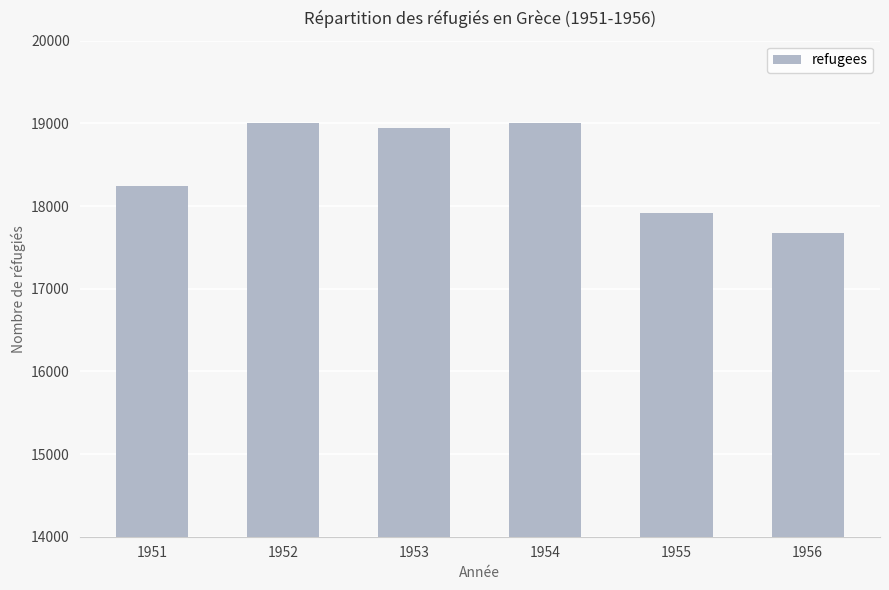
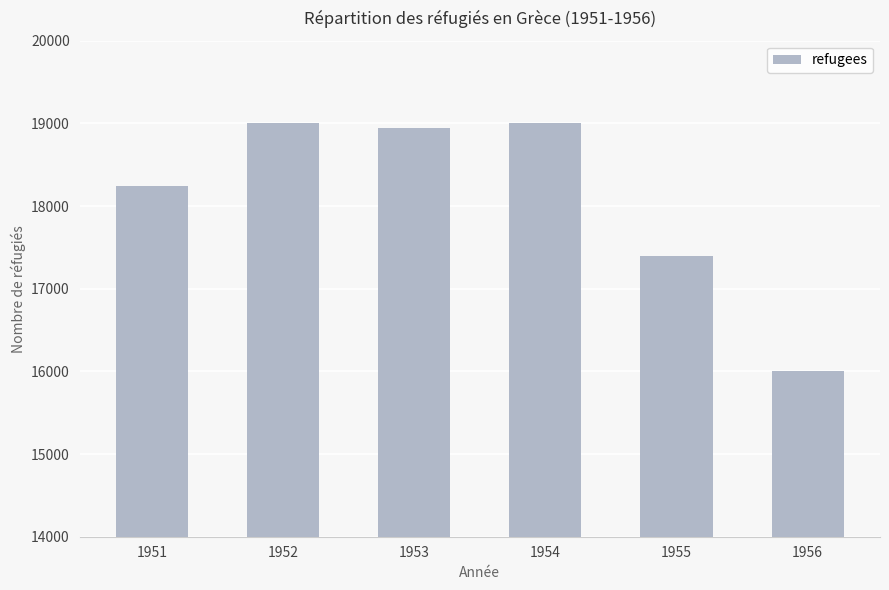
1955: 17900 -> 17400
1956: 17700 -> 16000
